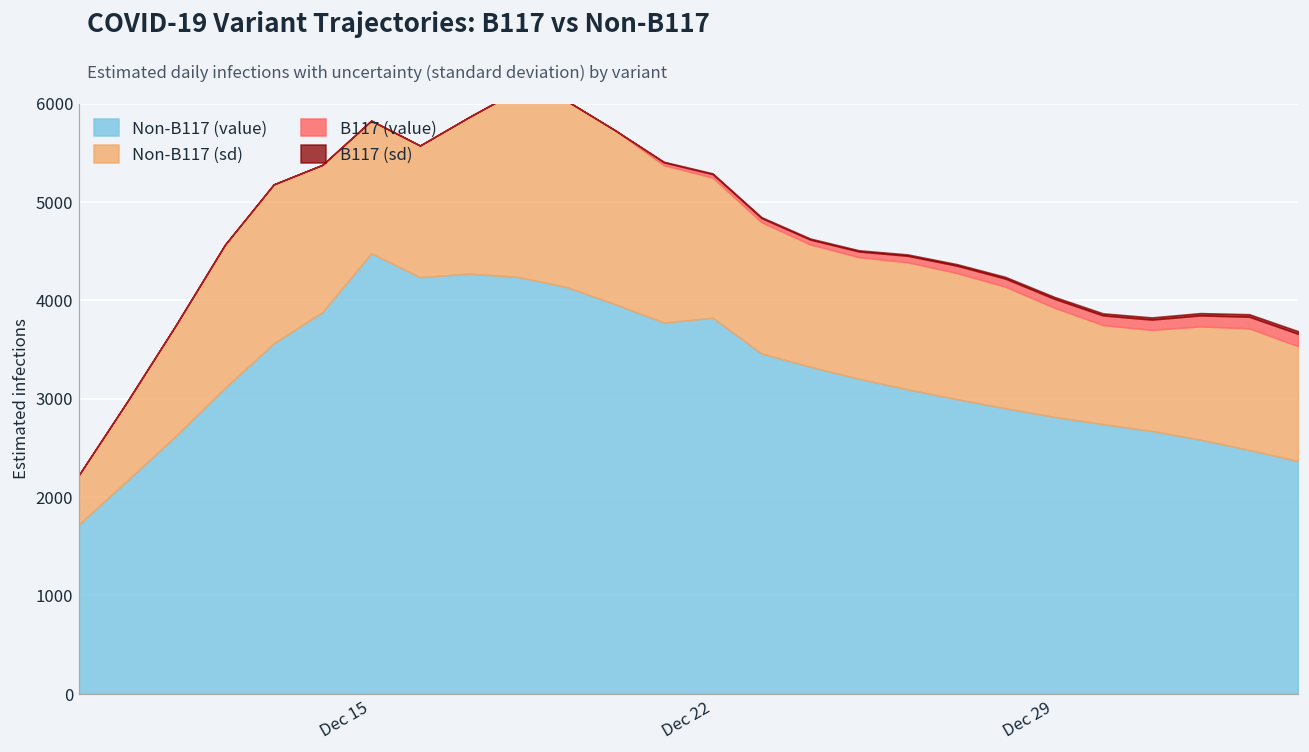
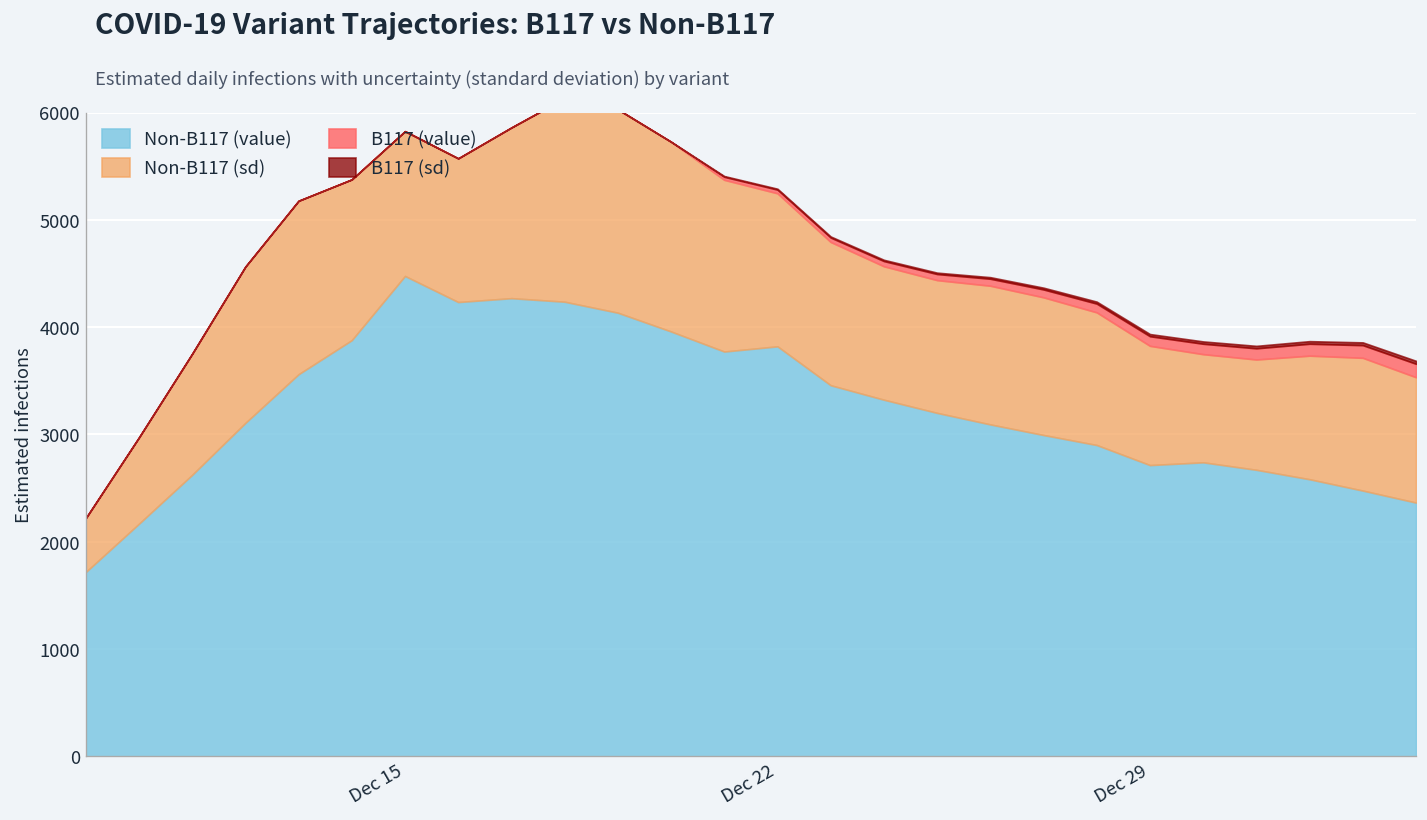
Non-B117 (value), Dec 29: 2800 -> 2700
